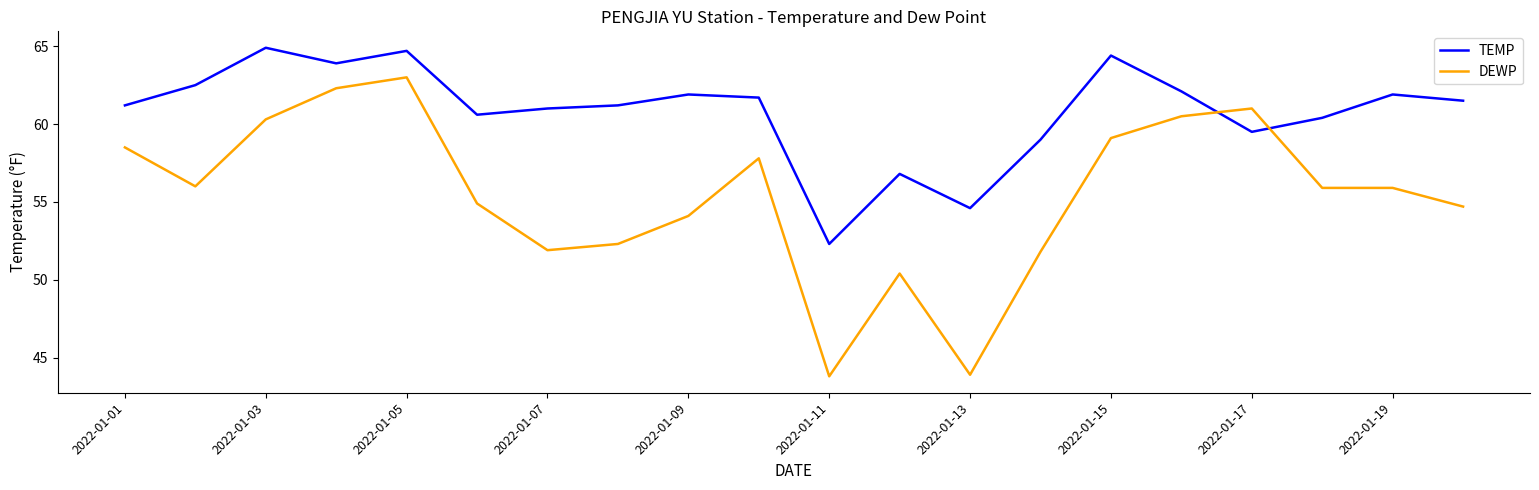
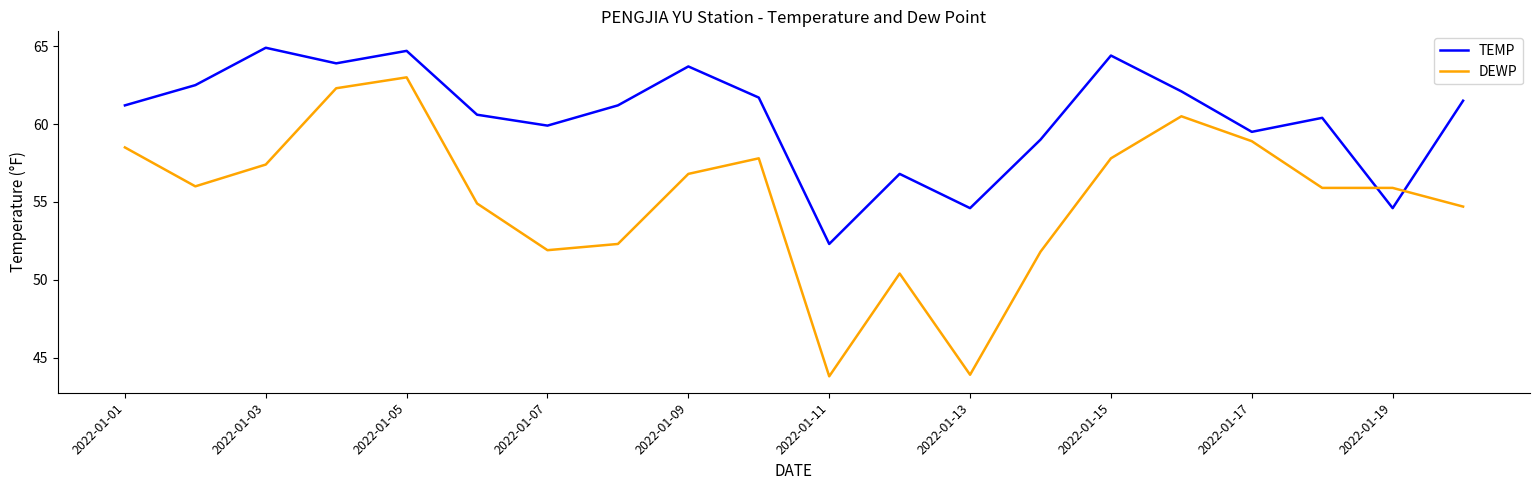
DEWP, 2022-01-03: 60.3 -> 57.4
TEMP, 2022-01-07: 61.0 -> 59.9
TEMP, 2022-01-09: 61.9 -> 63.7
DEWP, 2022-01-09: 54.1 -> 56.8
DEWP, 2022-01-15: 59.1 -> 57.8
DEWP, 2022-01-17: 61.0 -> 58.9
TEMP, 2022-01-19: 61.9 -> 54.6
